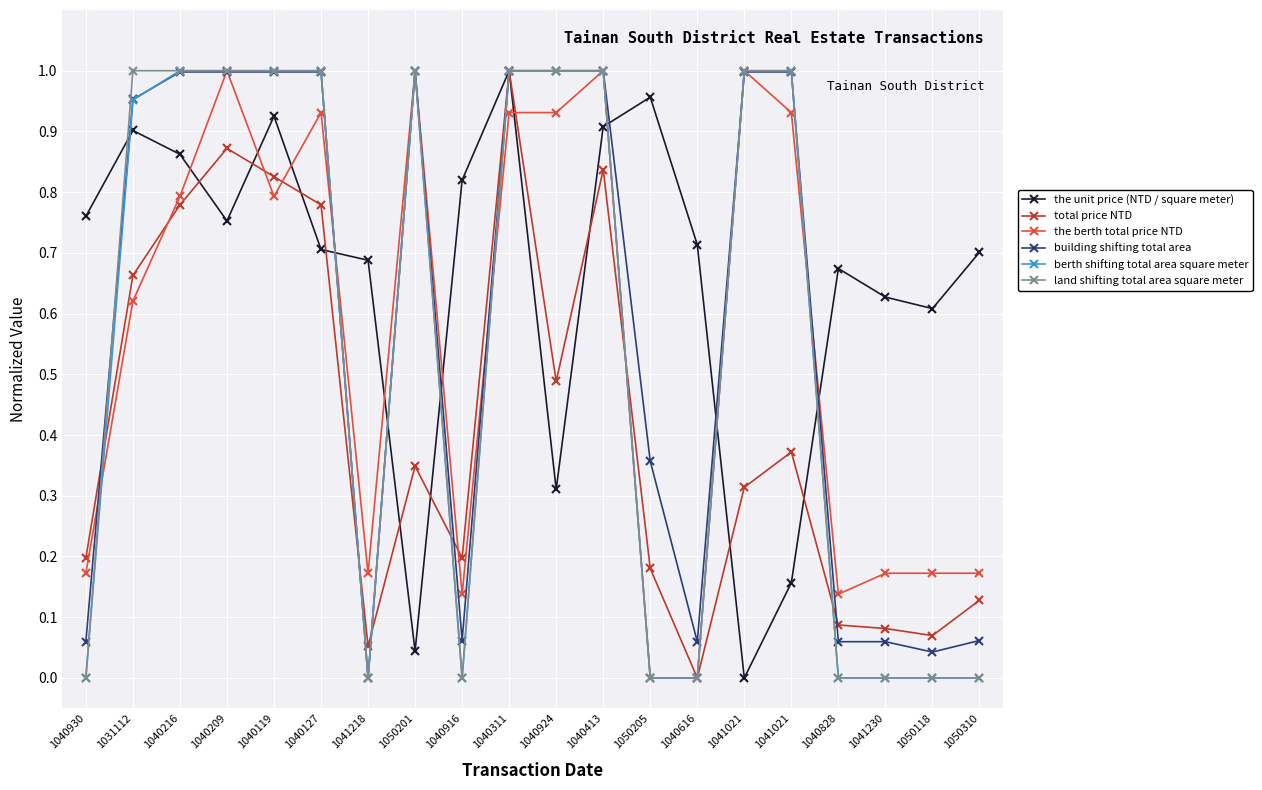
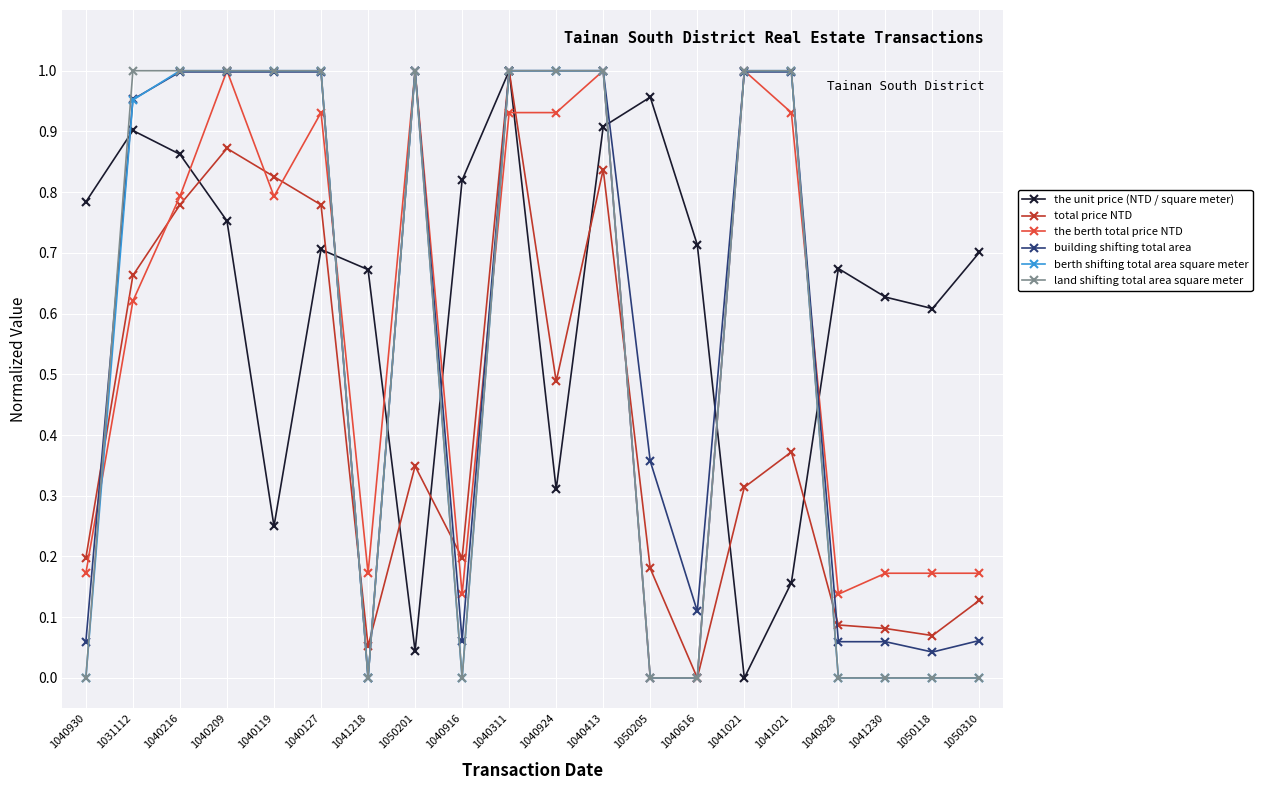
the unit price (NTD / square meter), 1040930: 0.76 -> 0.78
the unit price (NTD / square meter), 1040119: 0.93 -> 0.25
the unit price (NTD / square meter), 1041218: 0.69 -> 0.67
building shifting total area, 1040616: 0.06 -> 0.11
